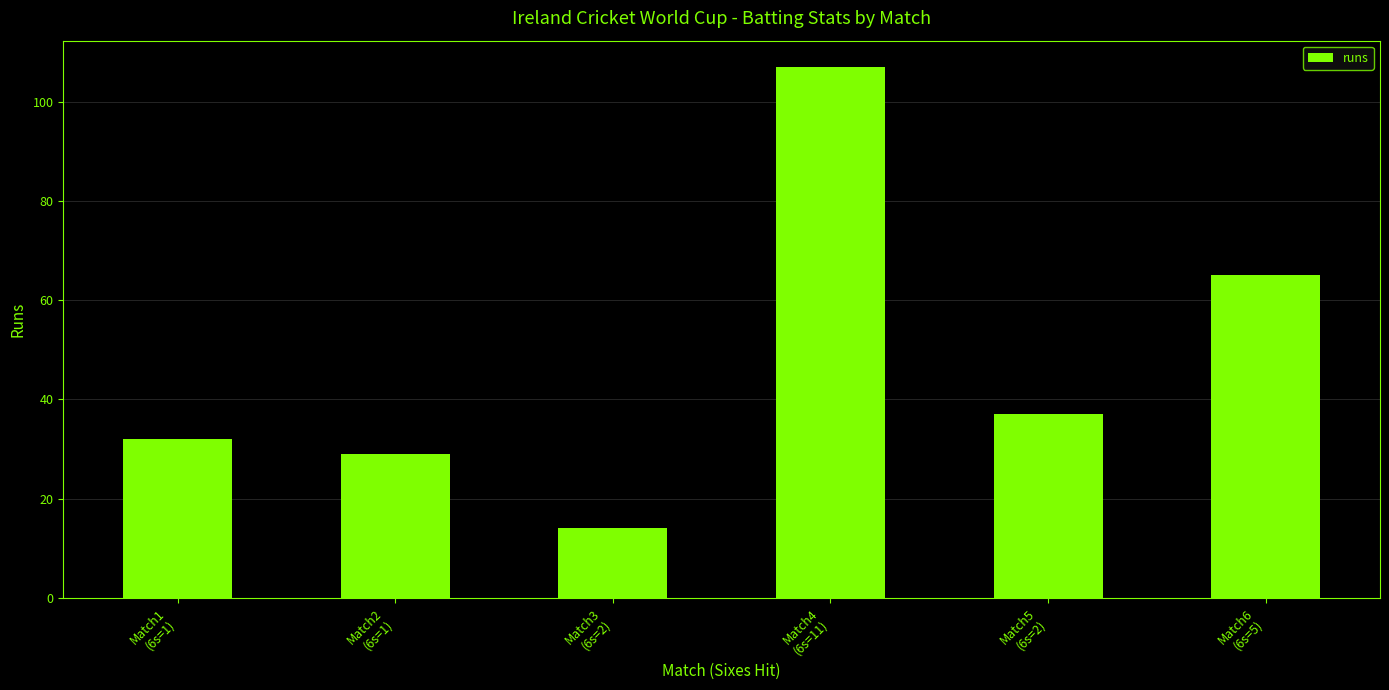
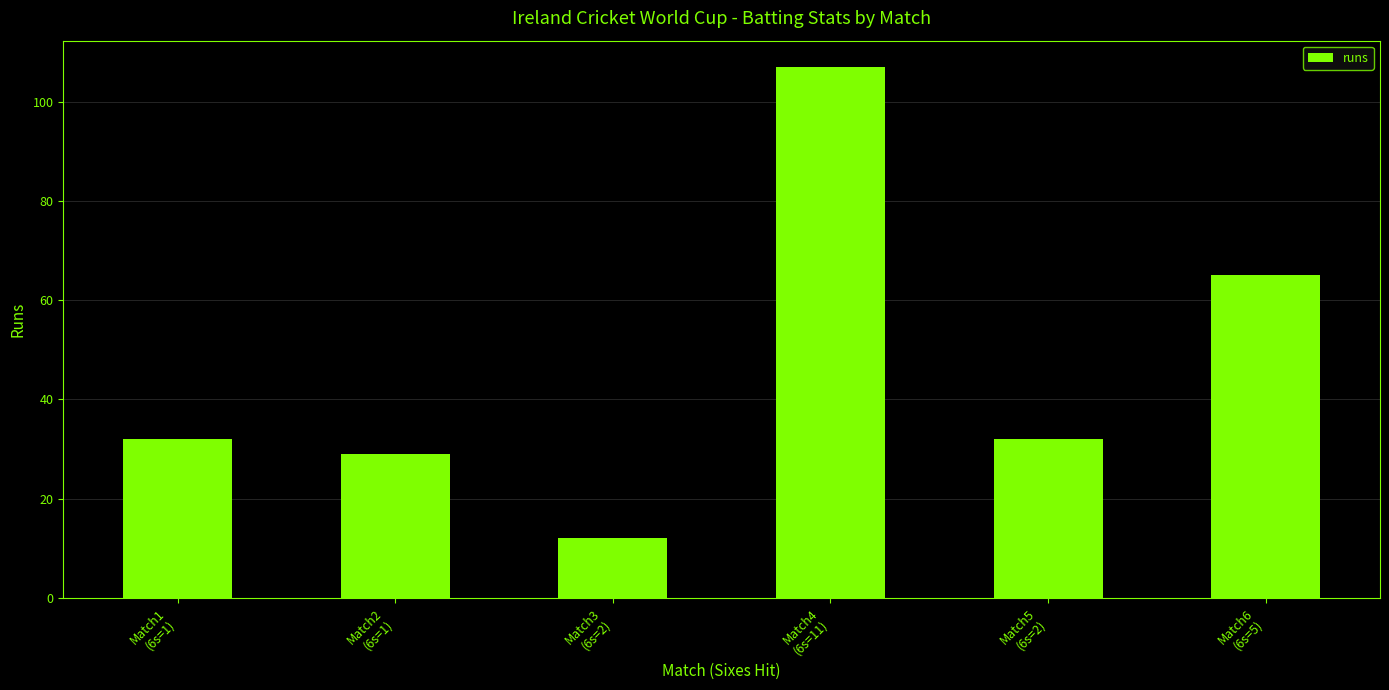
Match3 (6s=2): 14 -> 12
Match5 (6s=2): 37 -> 32
